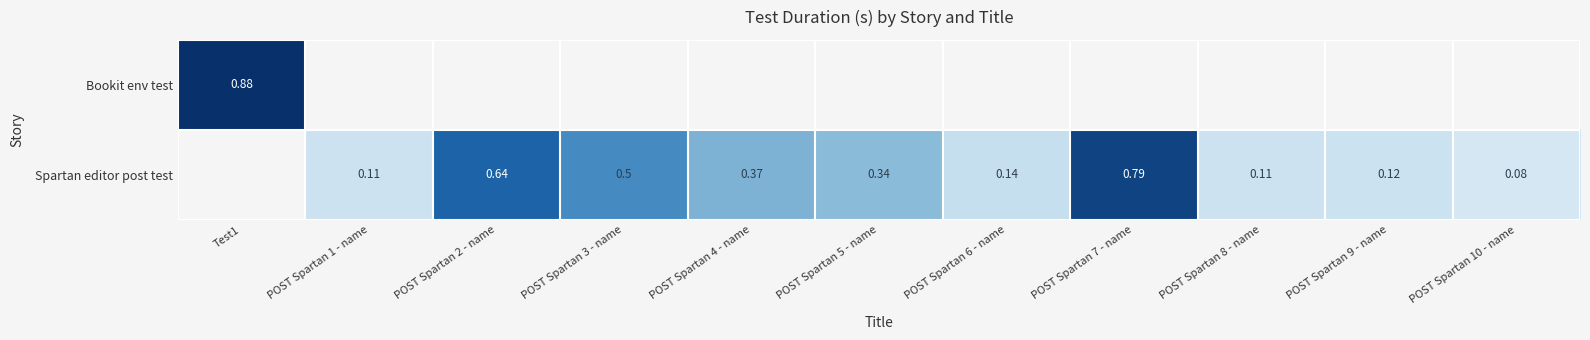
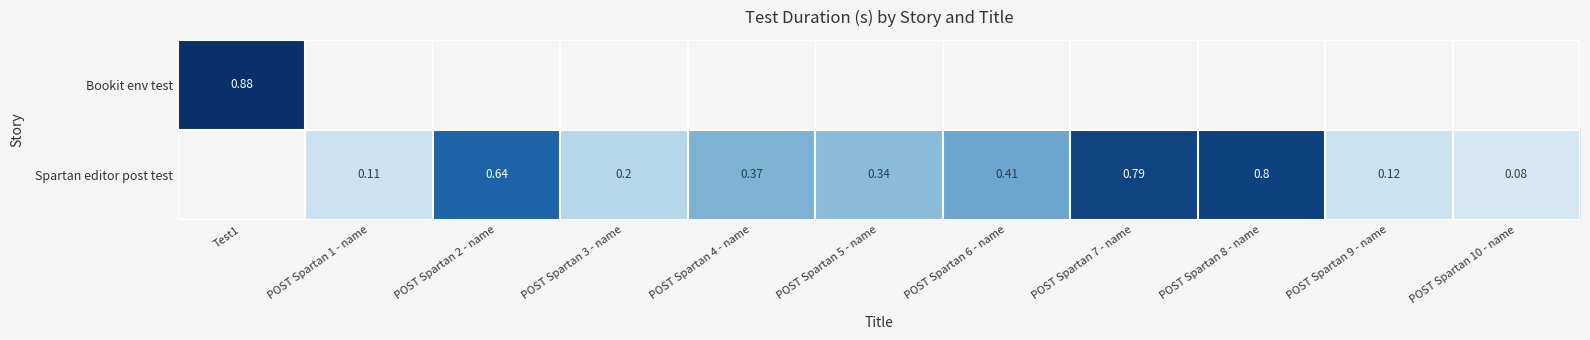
Spartan editor post test, POST Spartan 3 - name: 0.5 -> 0.2
Spartan editor post test, POST Spartan 6 - name: 0.14 -> 0.41
Spartan editor post test, POST Spartan 8 - name: 0.11 -> 0.8
